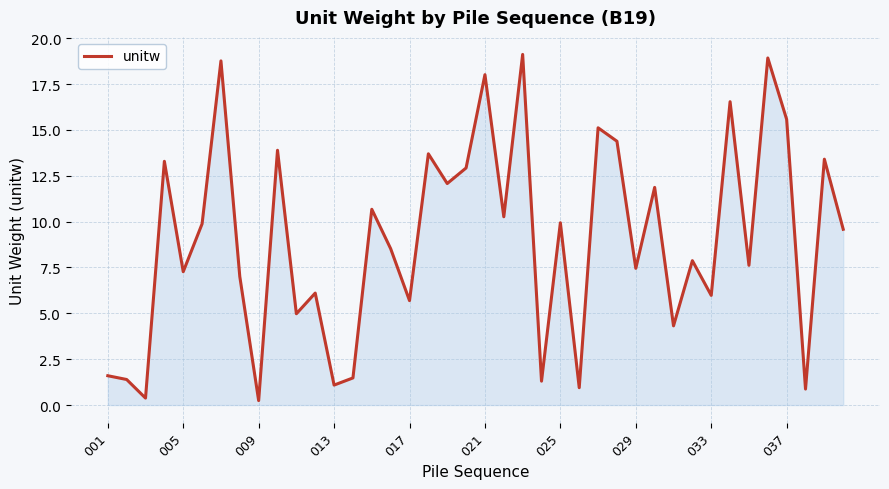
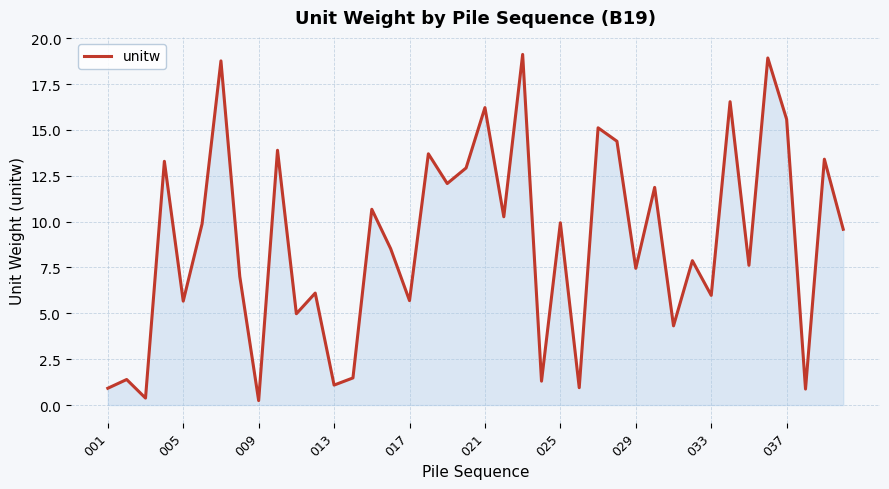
001: 1.6 -> 0.9
005: 7.3 -> 5.7
021: 18.0 -> 16.2
